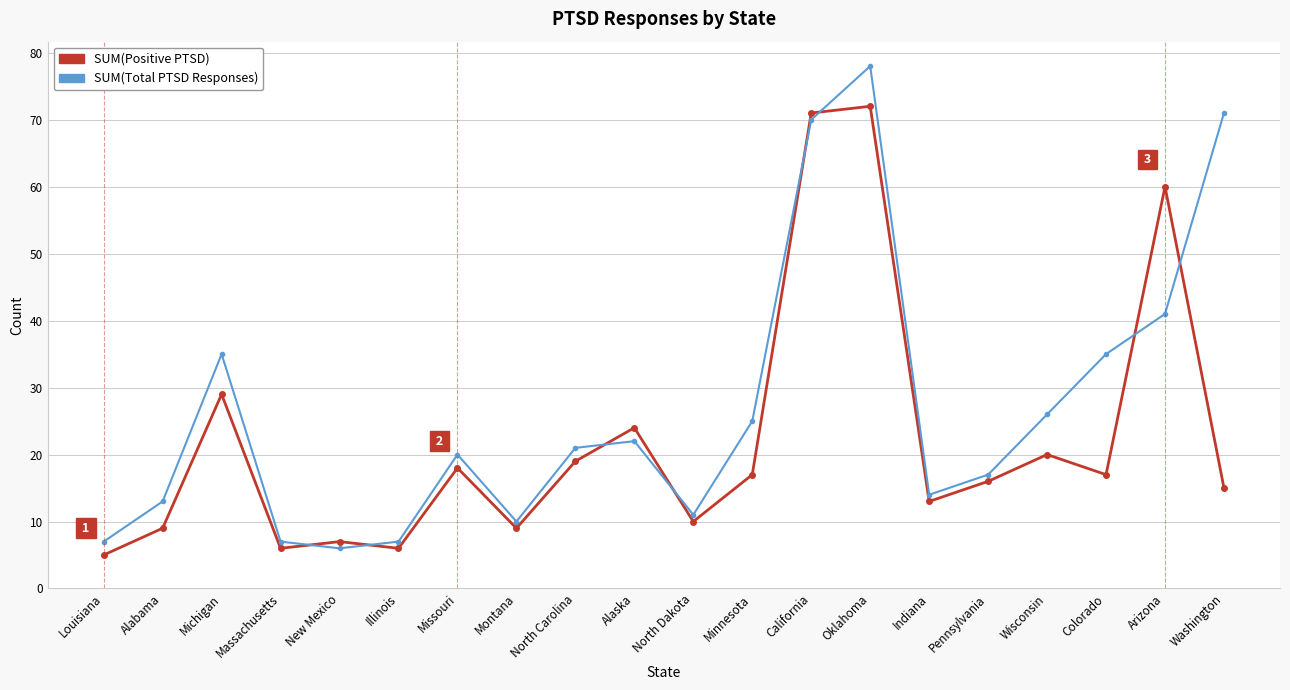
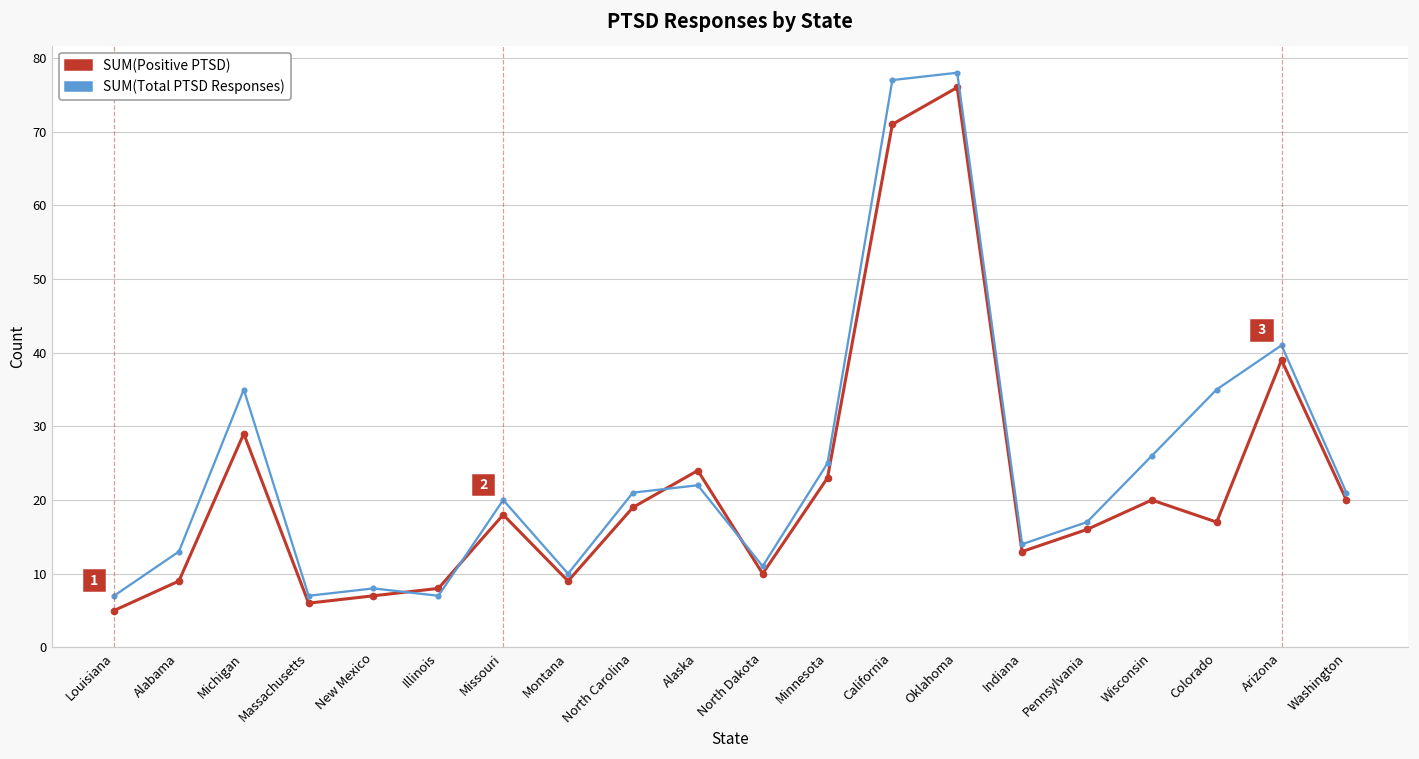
SUM(Total PTSD Responses), New Mexico: 6 -> 8
SUM(Positive PTSD), Illinois: 6 -> 8
SUM(Positive PTSD), Minnesota: 17 -> 23
SUM(Total PTSD Responses), California: 70 -> 77
SUM(Positive PTSD), Oklahoma: 72 -> 76
SUM(Positive PTSD), Arizona: 60 -> 39
SUM(Positive PTSD), Washington: 15 -> 20
SUM(Total PTSD Responses), Washington: 71 -> 21
